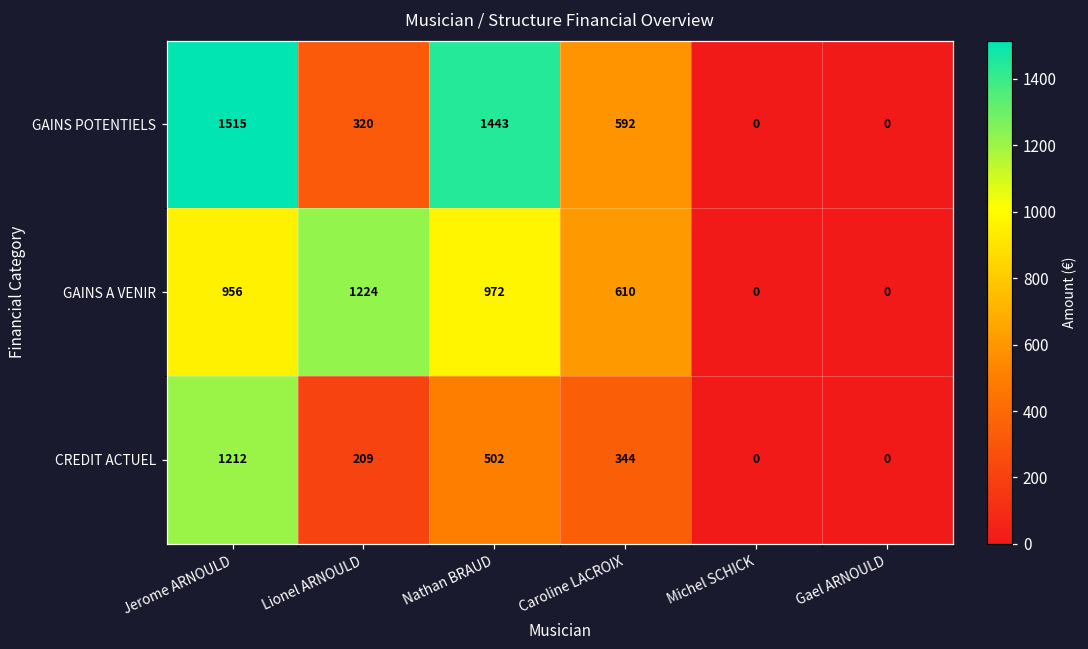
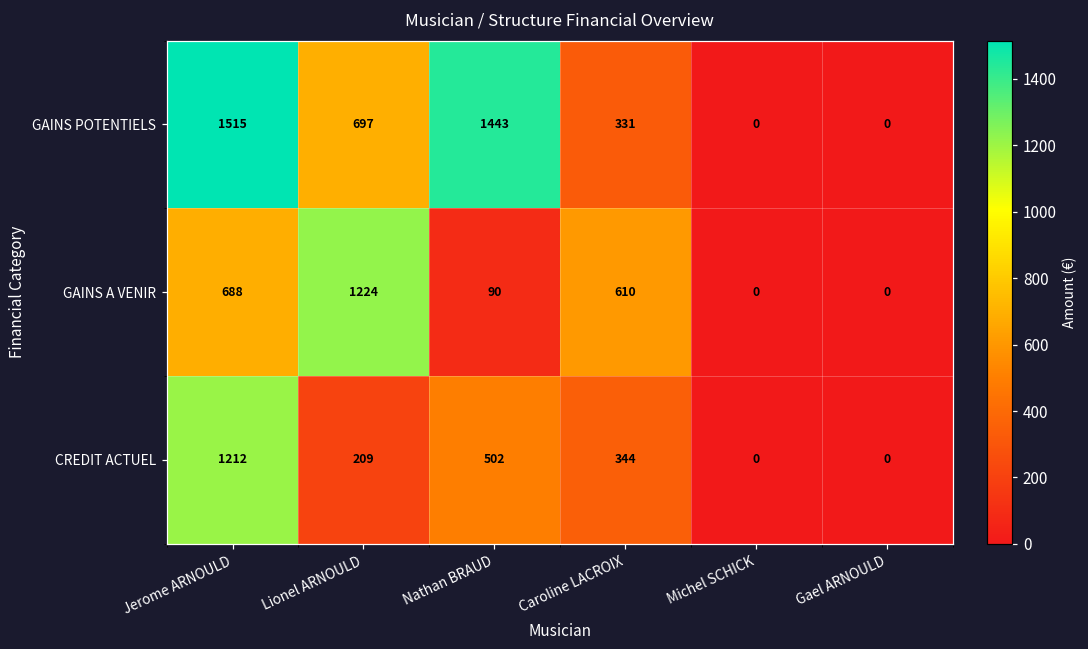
GAINS POTENTIELS, Lionel ARNOULD: 320 -> 697
GAINS POTENTIELS, Caroline LACROIX: 592 -> 331
GAINS A VENIR, Jerome ARNOULD: 956 -> 688
GAINS A VENIR, Nathan BRAUD: 972 -> 90
